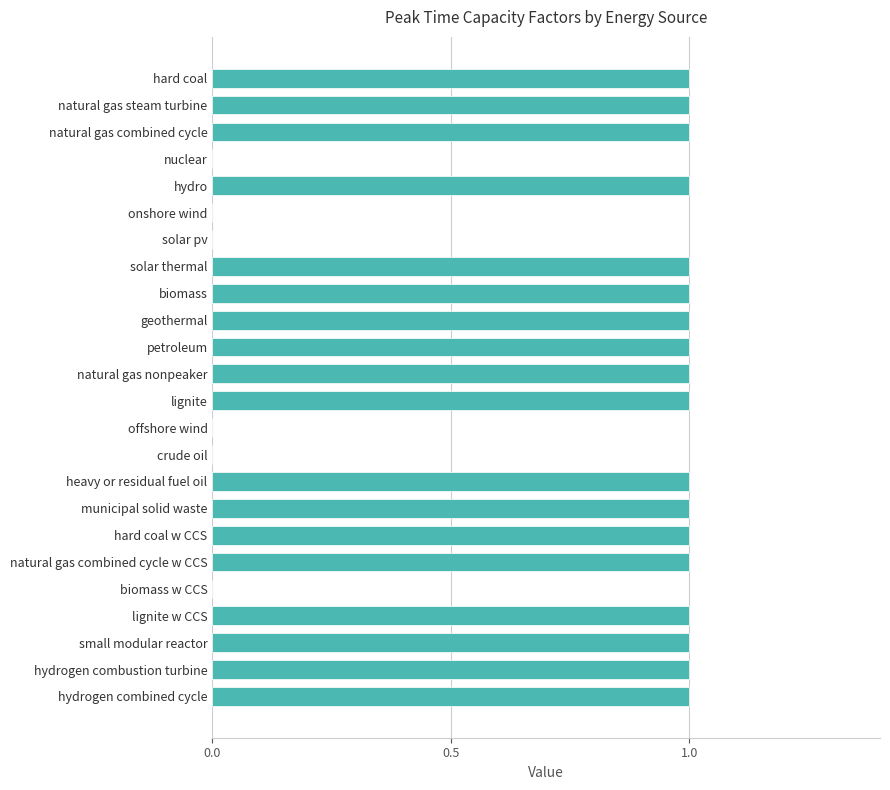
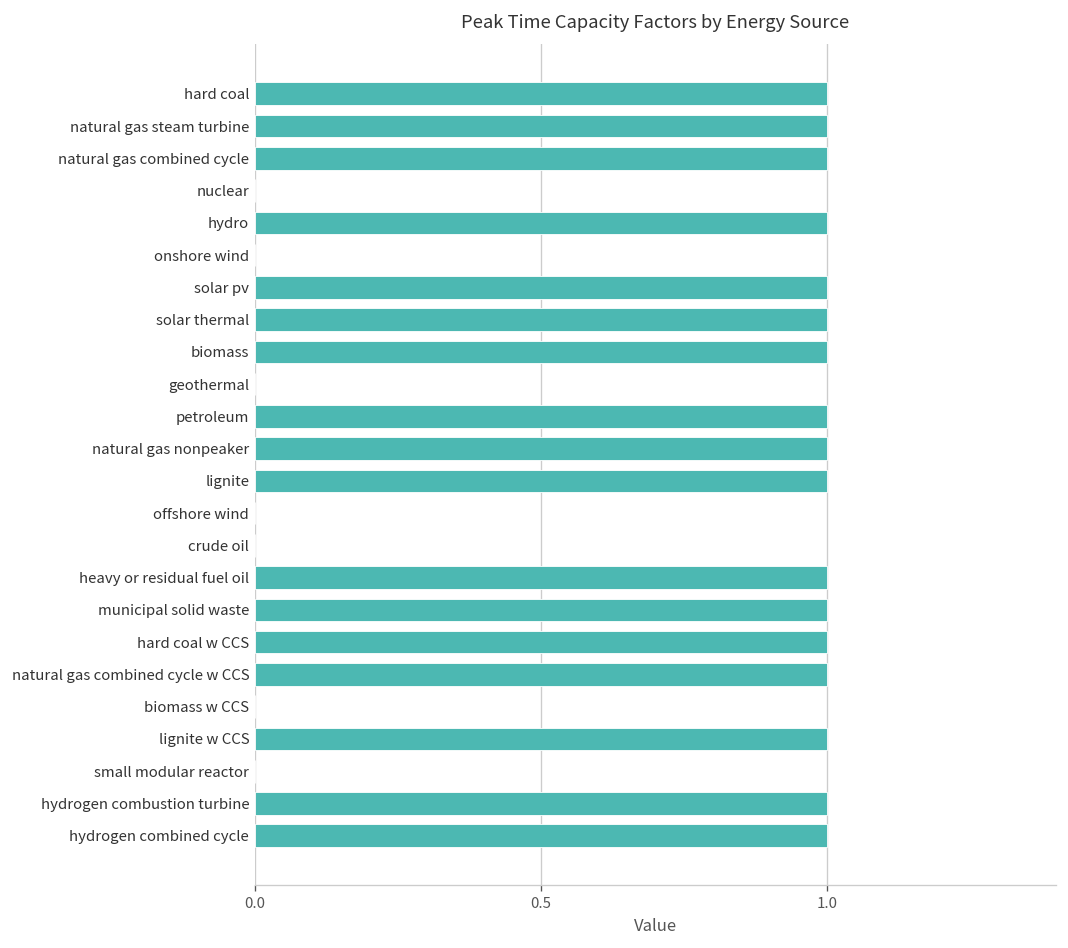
solar pv: 0 -> 1
geothermal: 1 -> 0
small modular reactor: 1 -> 0
